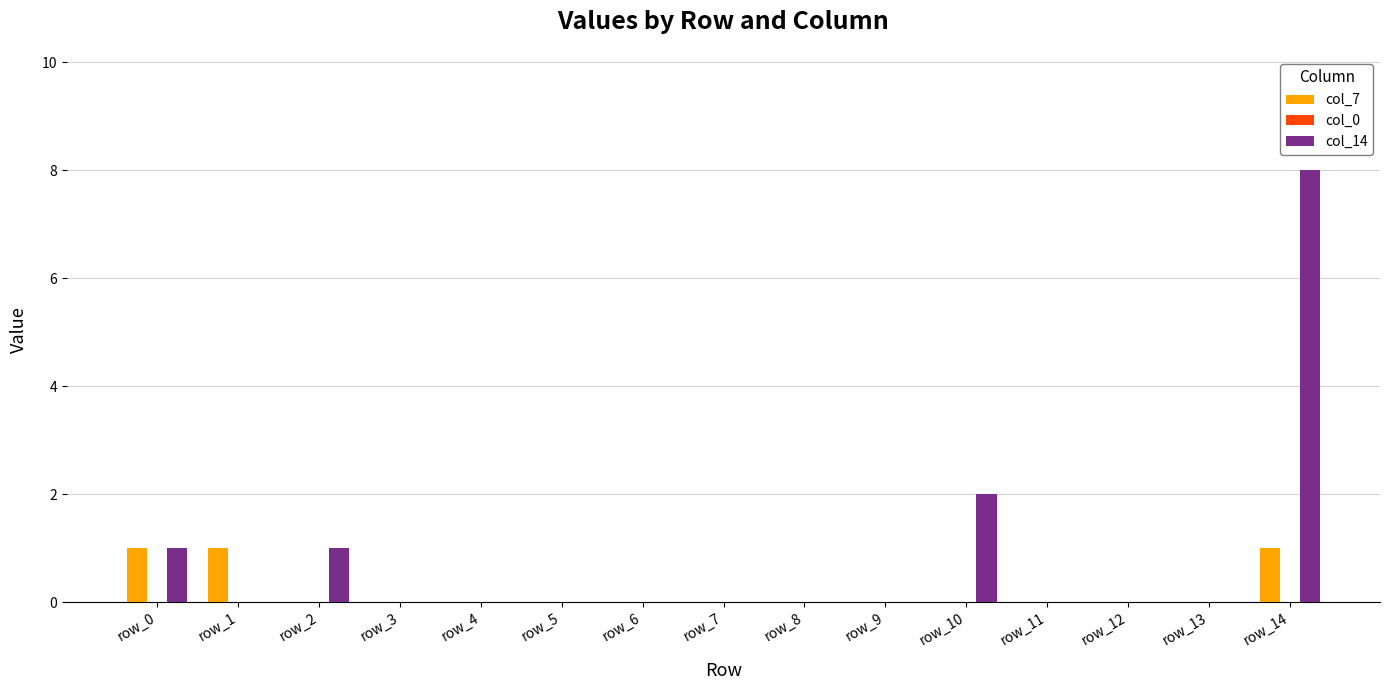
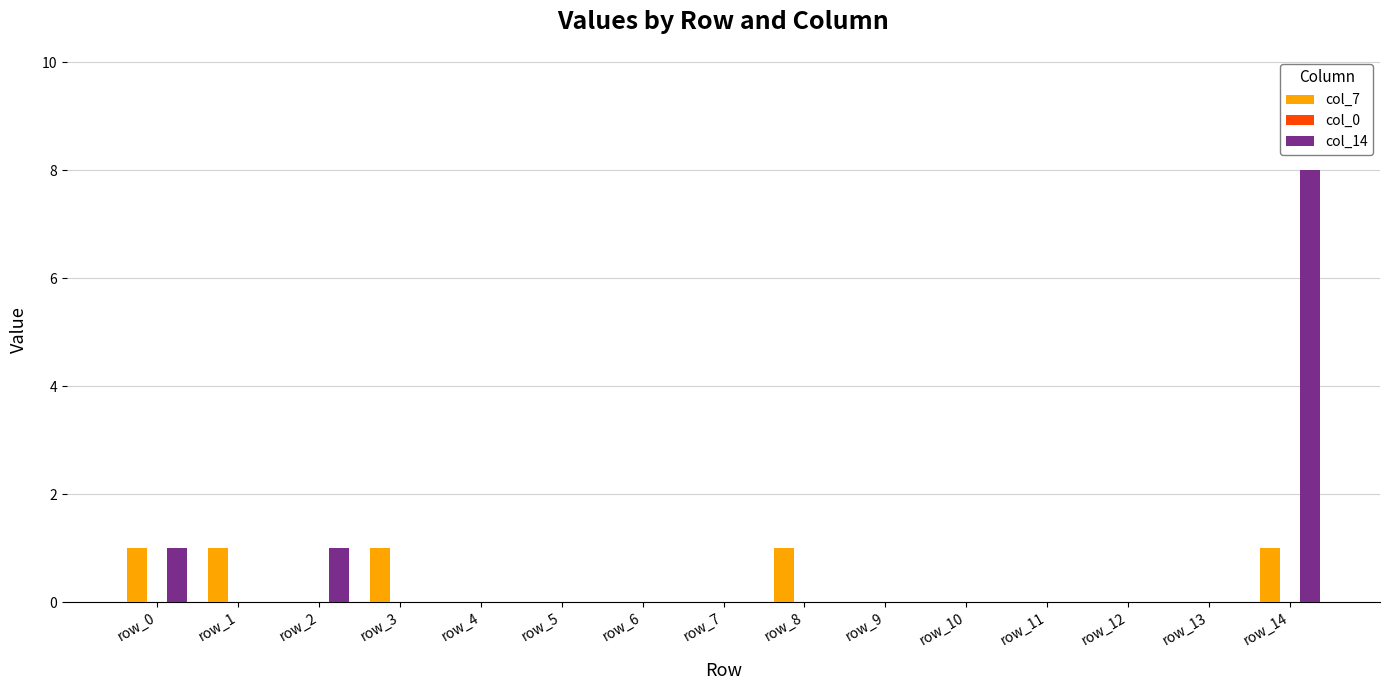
col_7, row_3: 0 -> 1
col_7, row_8: 0 -> 1
col_14, row_10: 2 -> 0
